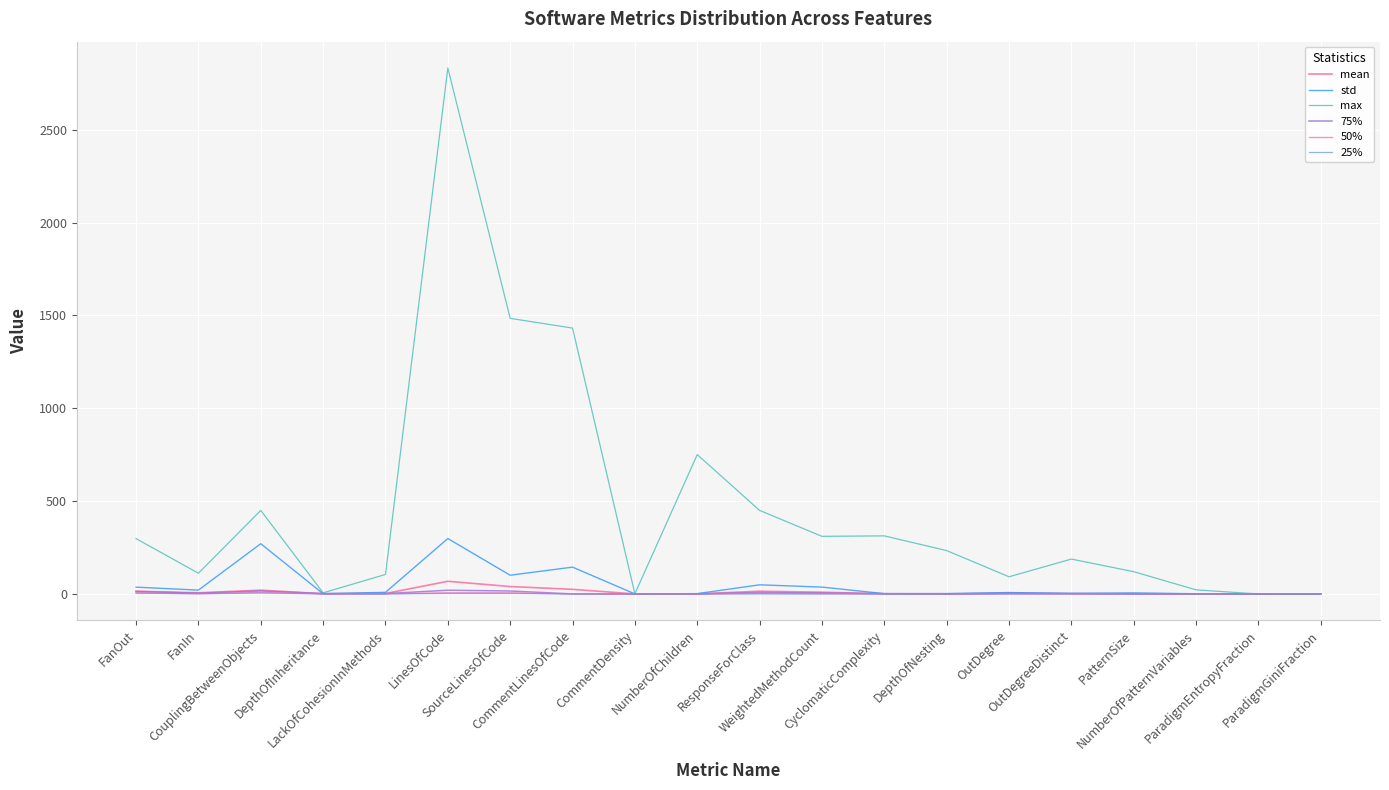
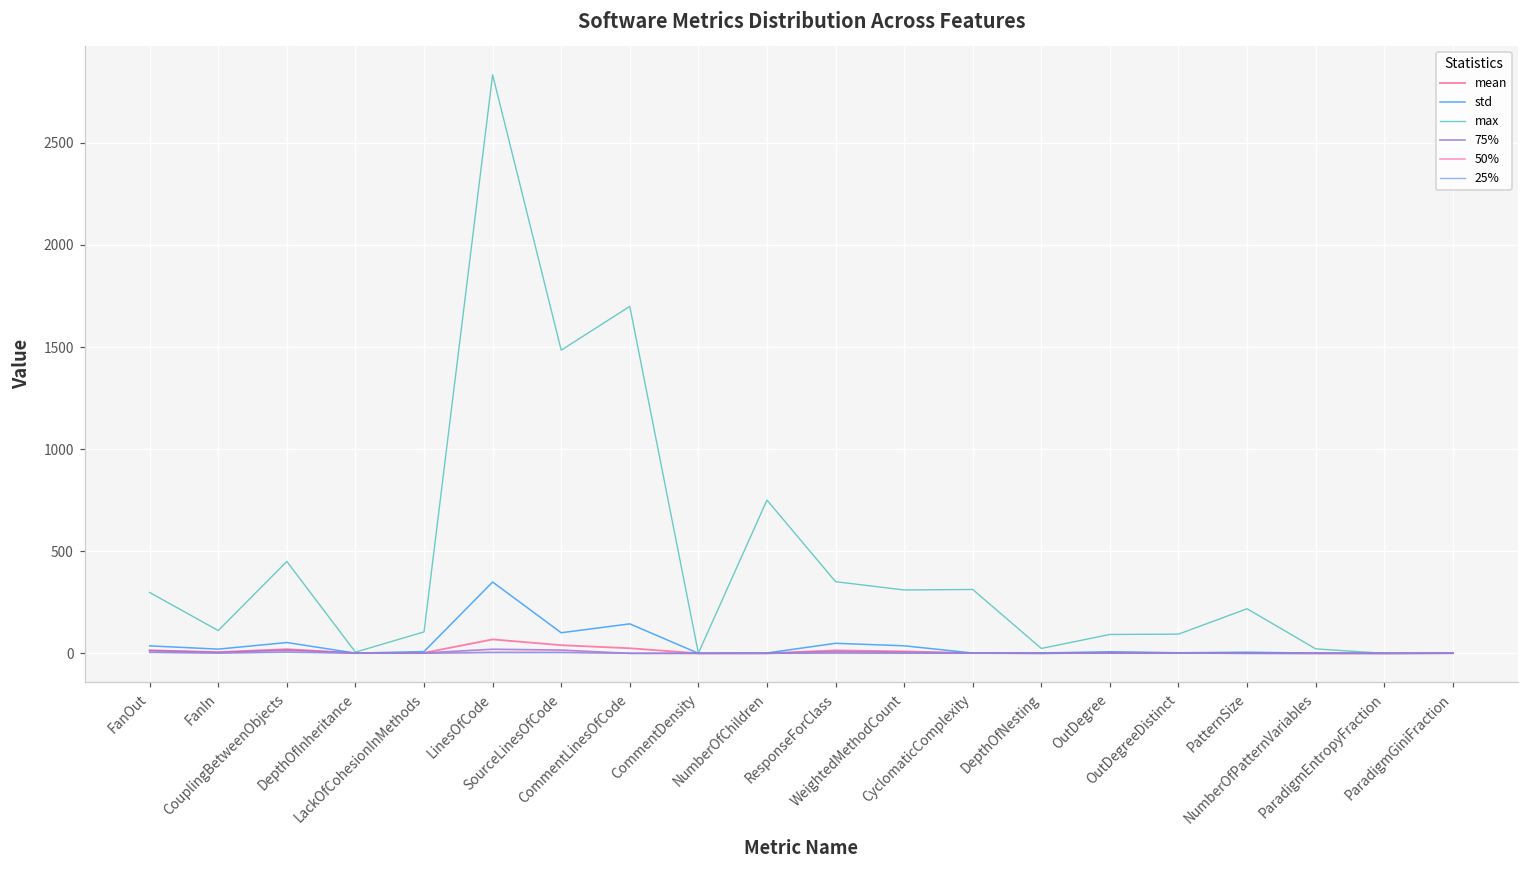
std, CouplingBetweenObjects: 270 -> 50
std, LinesOfCode: 300 -> 350
max, CommentLinesOfCode: 1430 -> 1700
max, ResponseForClass: 450 -> 350
max, DepthOfNesting: 230 -> 20
max, OutDegreeDistinct: 190 -> 90
max, PatternSize: 120 -> 220
